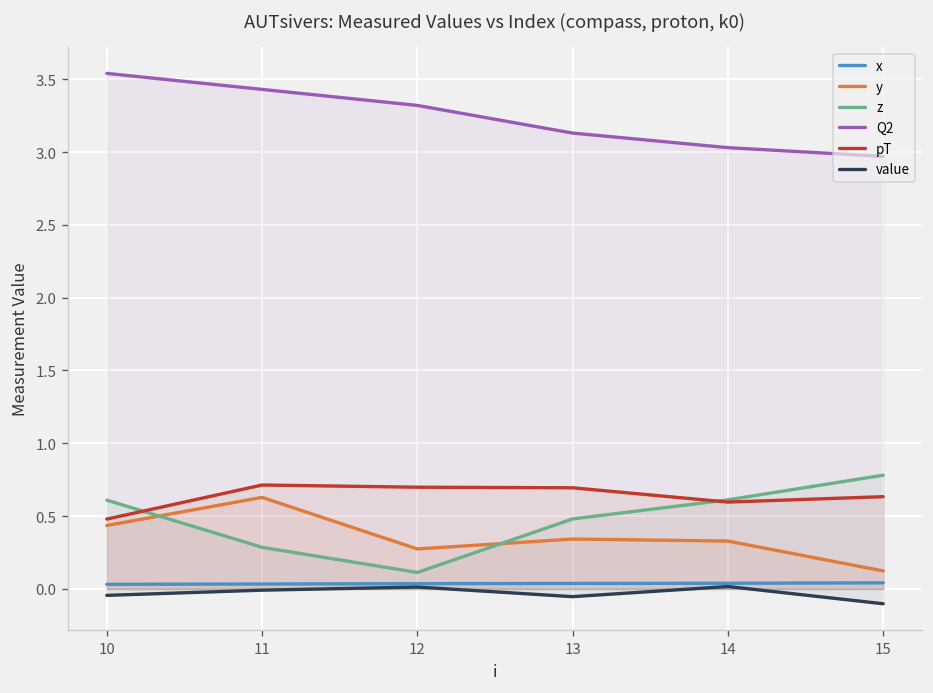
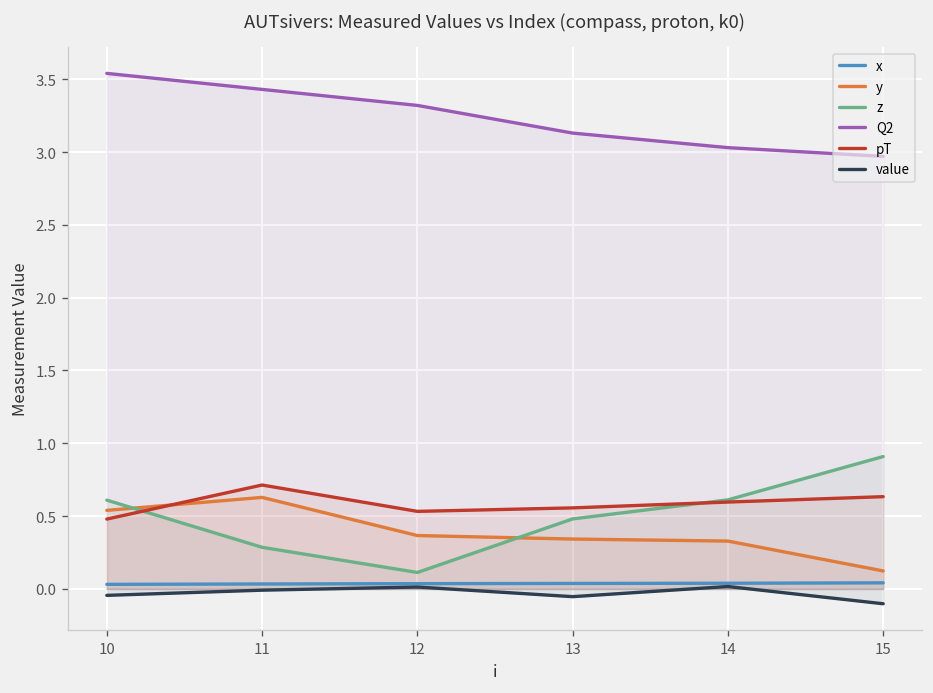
y, 10: 0.44 -> 0.54
y, 12: 0.27 -> 0.37
pT, 12: 0.70 -> 0.53
pT, 13: 0.69 -> 0.56
z, 15: 0.78 -> 0.91
